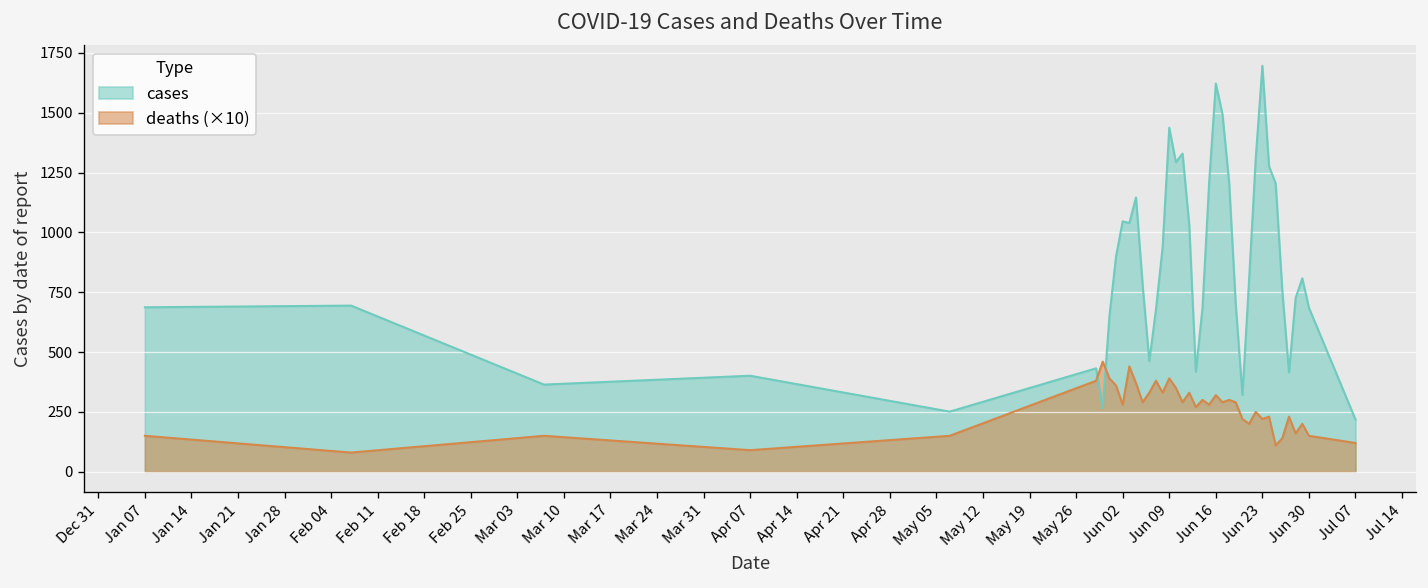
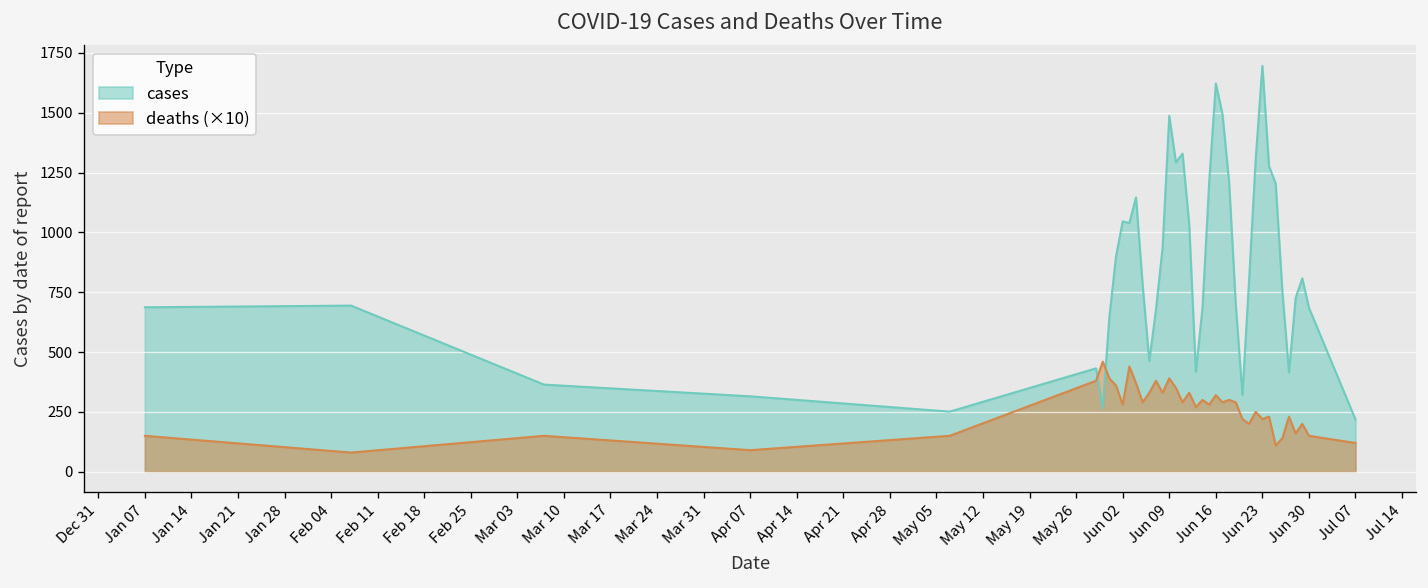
cases, Apr 07: 400 -> 320
cases, Jun 09: 1440 -> 1490
